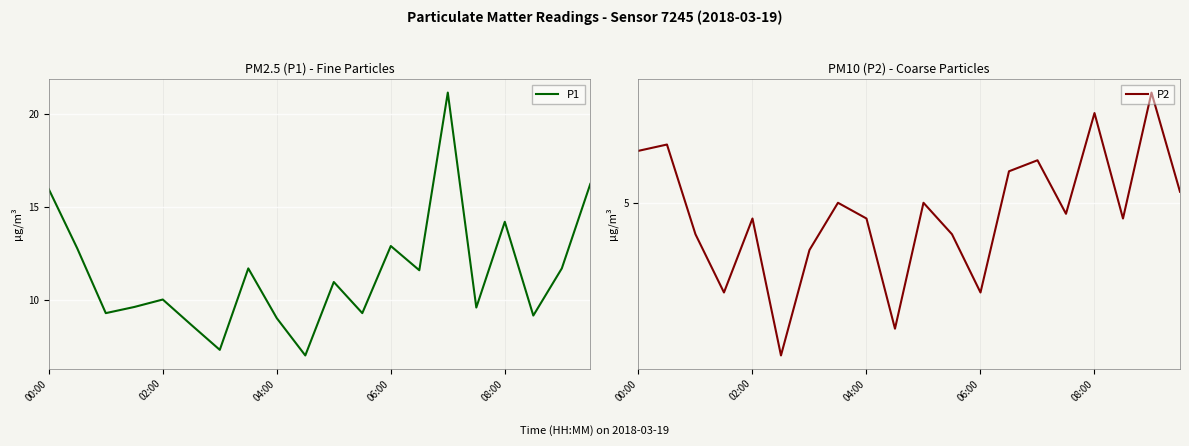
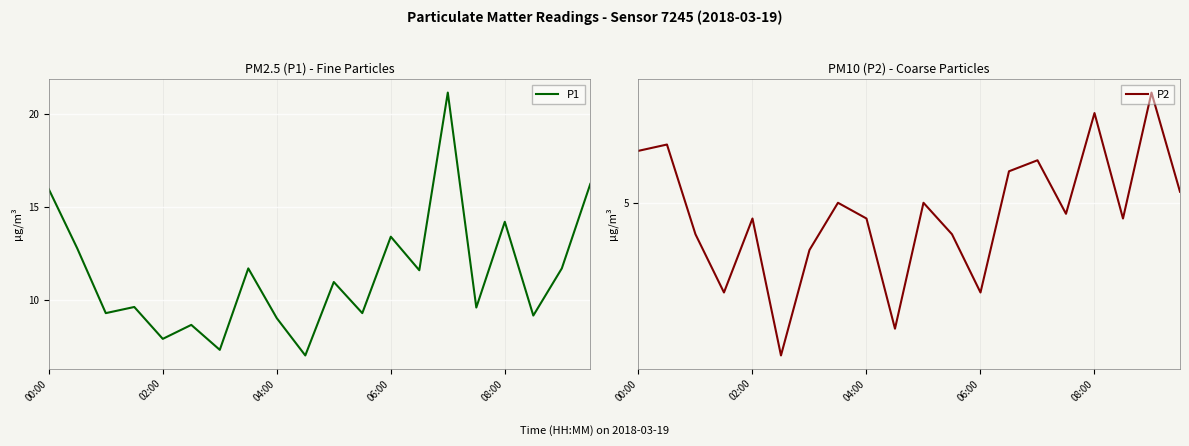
PM2.5 (P1) - Fine Particles, 02:00: 10.0 -> 7.9
PM2.5 (P1) - Fine Particles, 06:00: 12.9 -> 13.4
